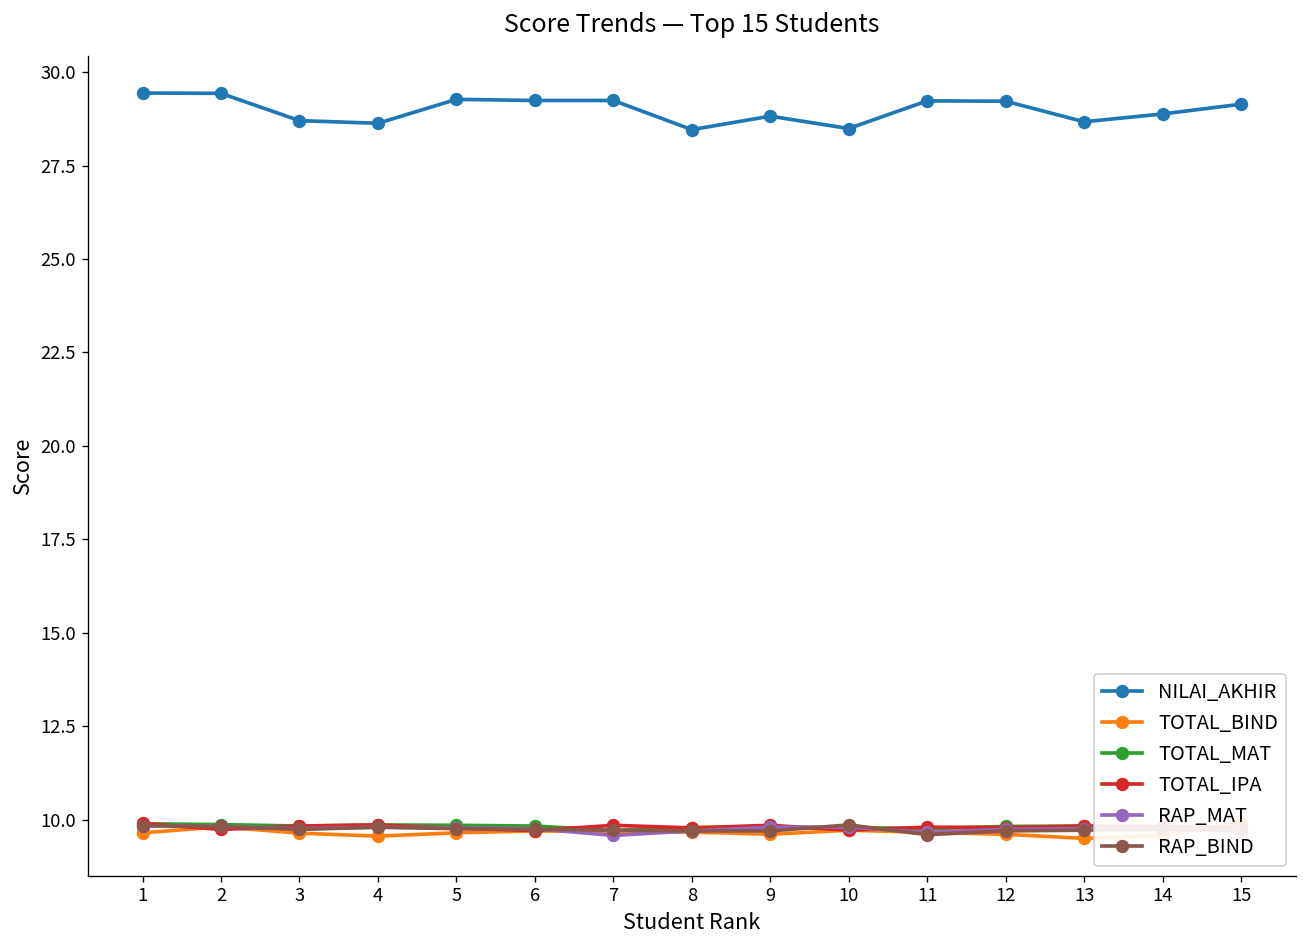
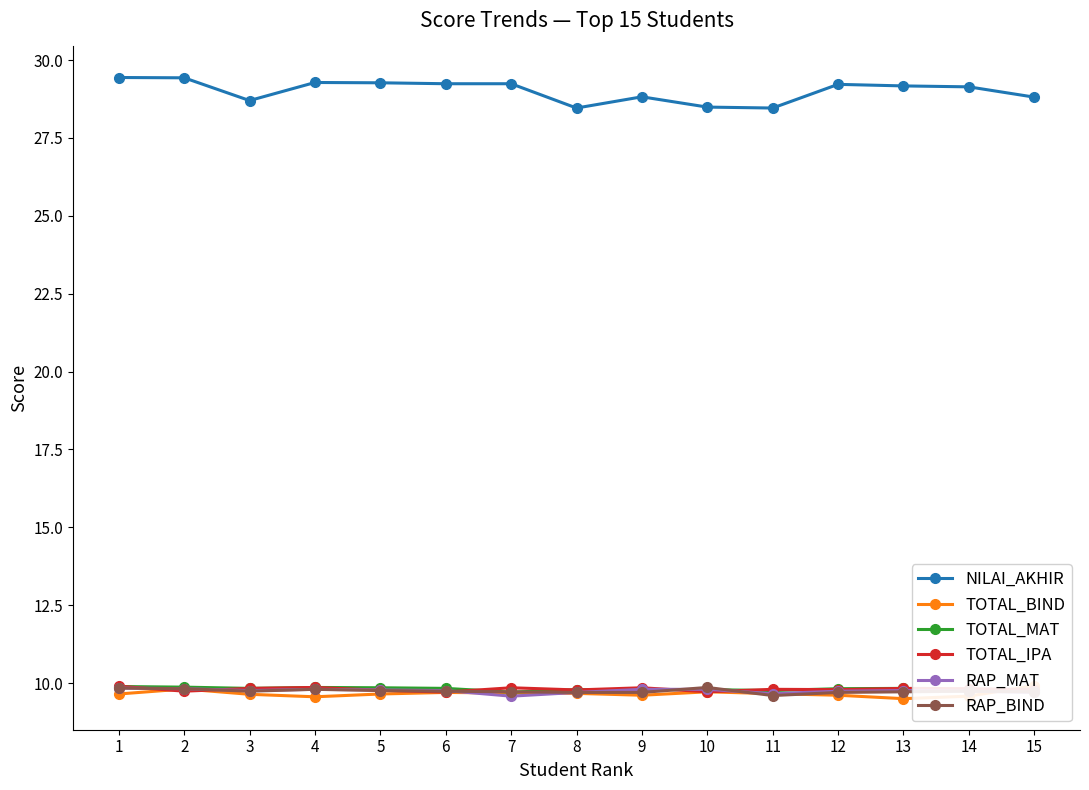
NILAI_AKHIR, 4: 28.6 -> 29.3
NILAI_AKHIR, 11: 29.2 -> 28.5
NILAI_AKHIR, 13: 28.7 -> 29.2
NILAI_AKHIR, 14: 28.9 -> 29.1
NILAI_AKHIR, 15: 29.1 -> 28.8
